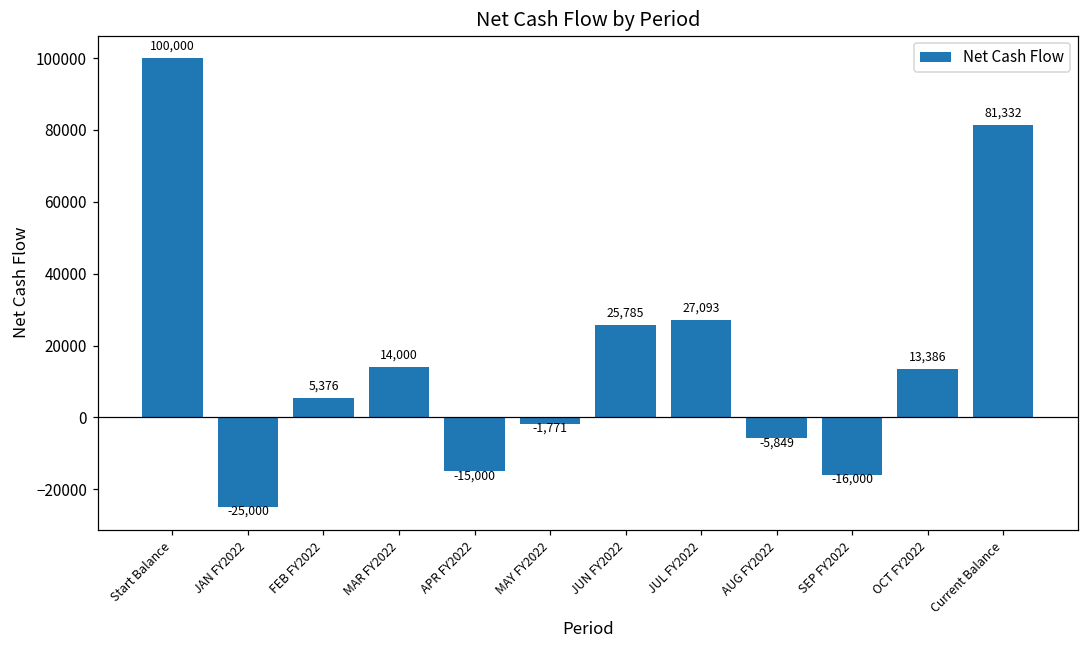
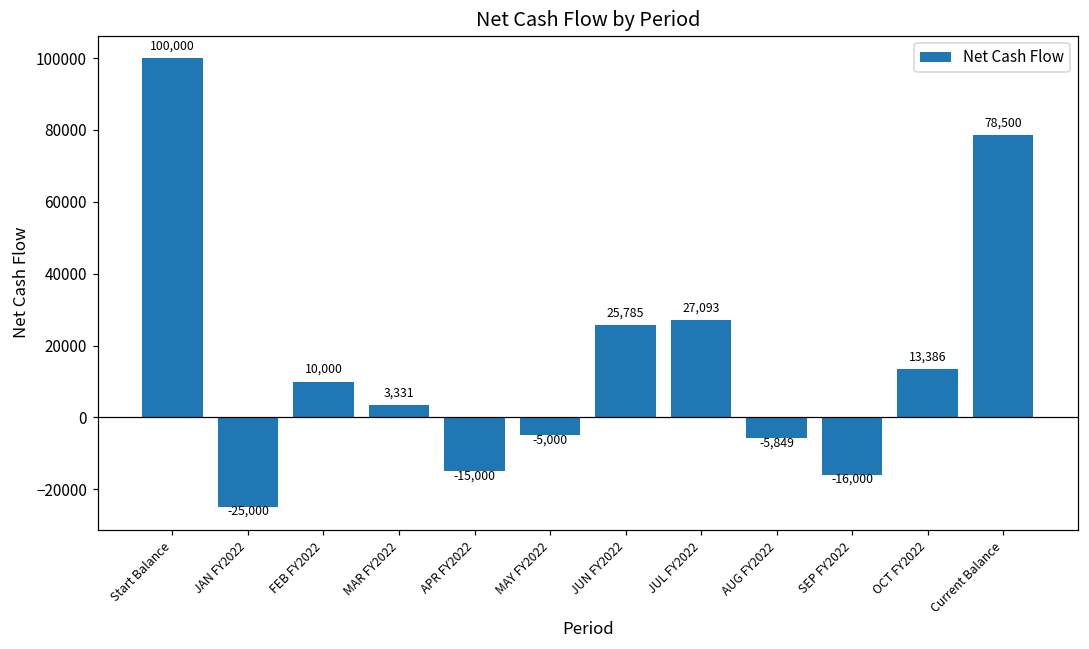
FEB FY2022: 5,376 -> 10,000
MAR FY2022: 14,000 -> 3,331
MAY FY2022: -1,771 -> -5,000
Current Balance: 81,332 -> 78,500
